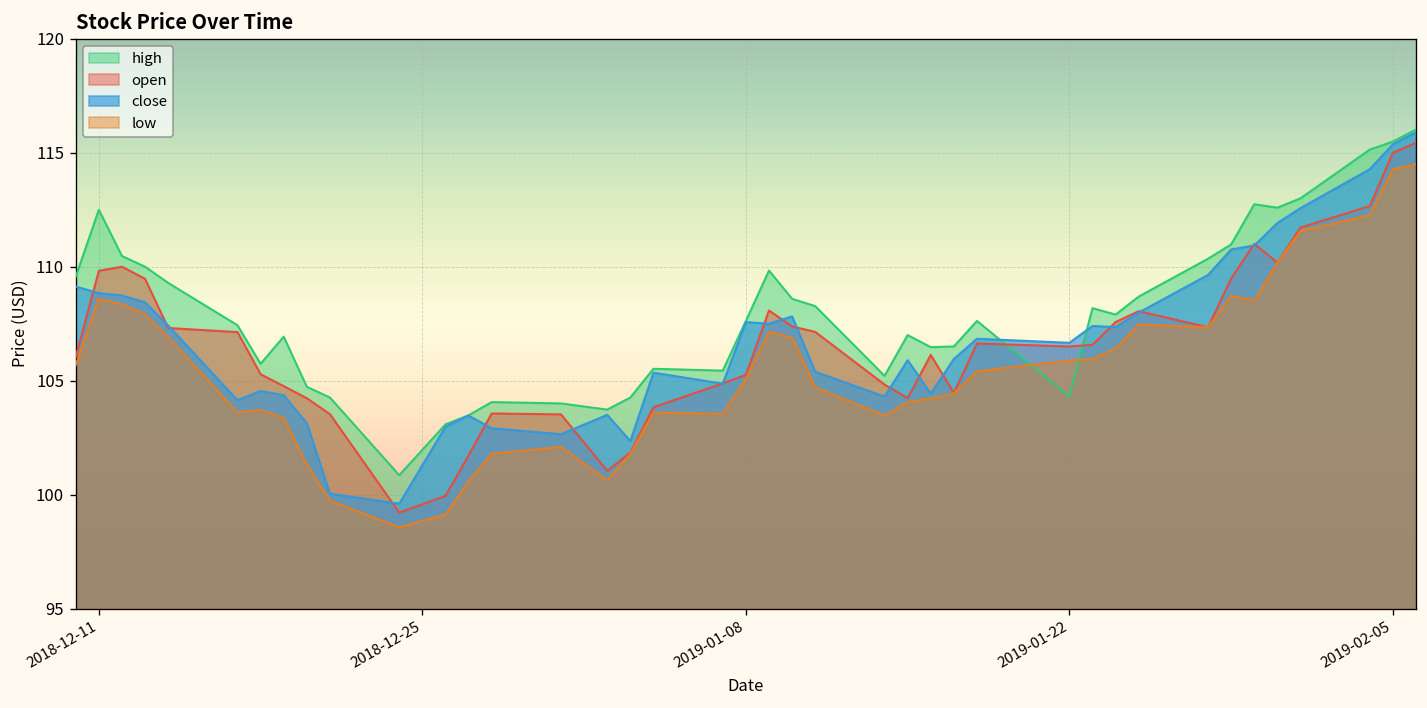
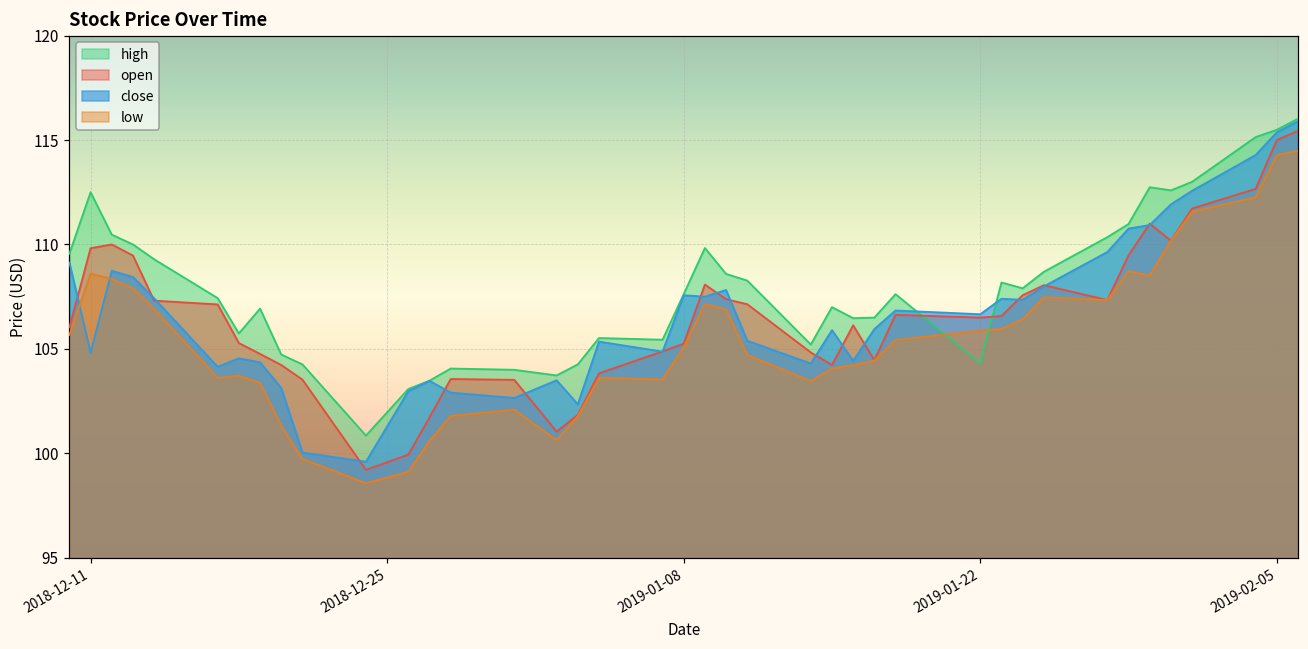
close, 2018-12-11: 108.8 -> 104.8
